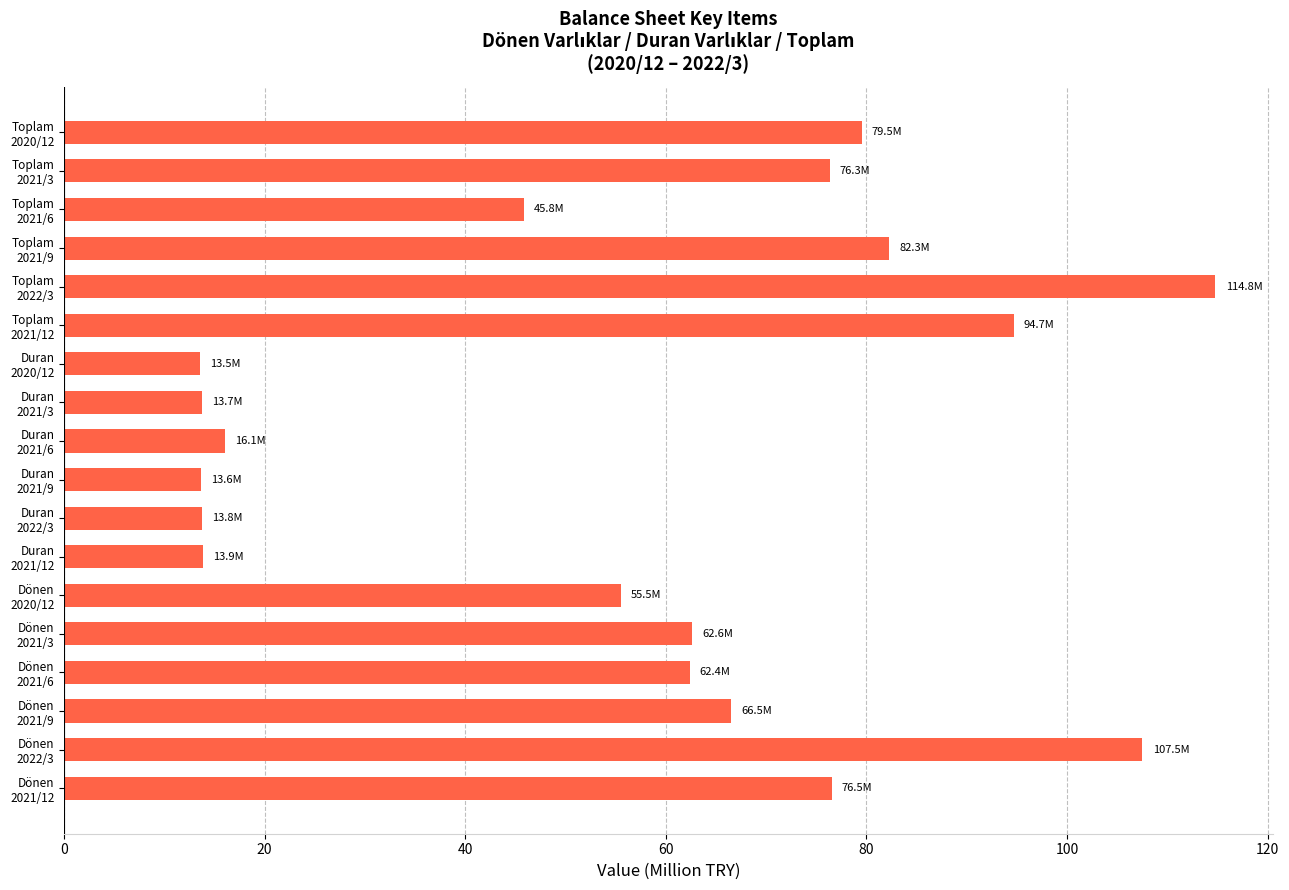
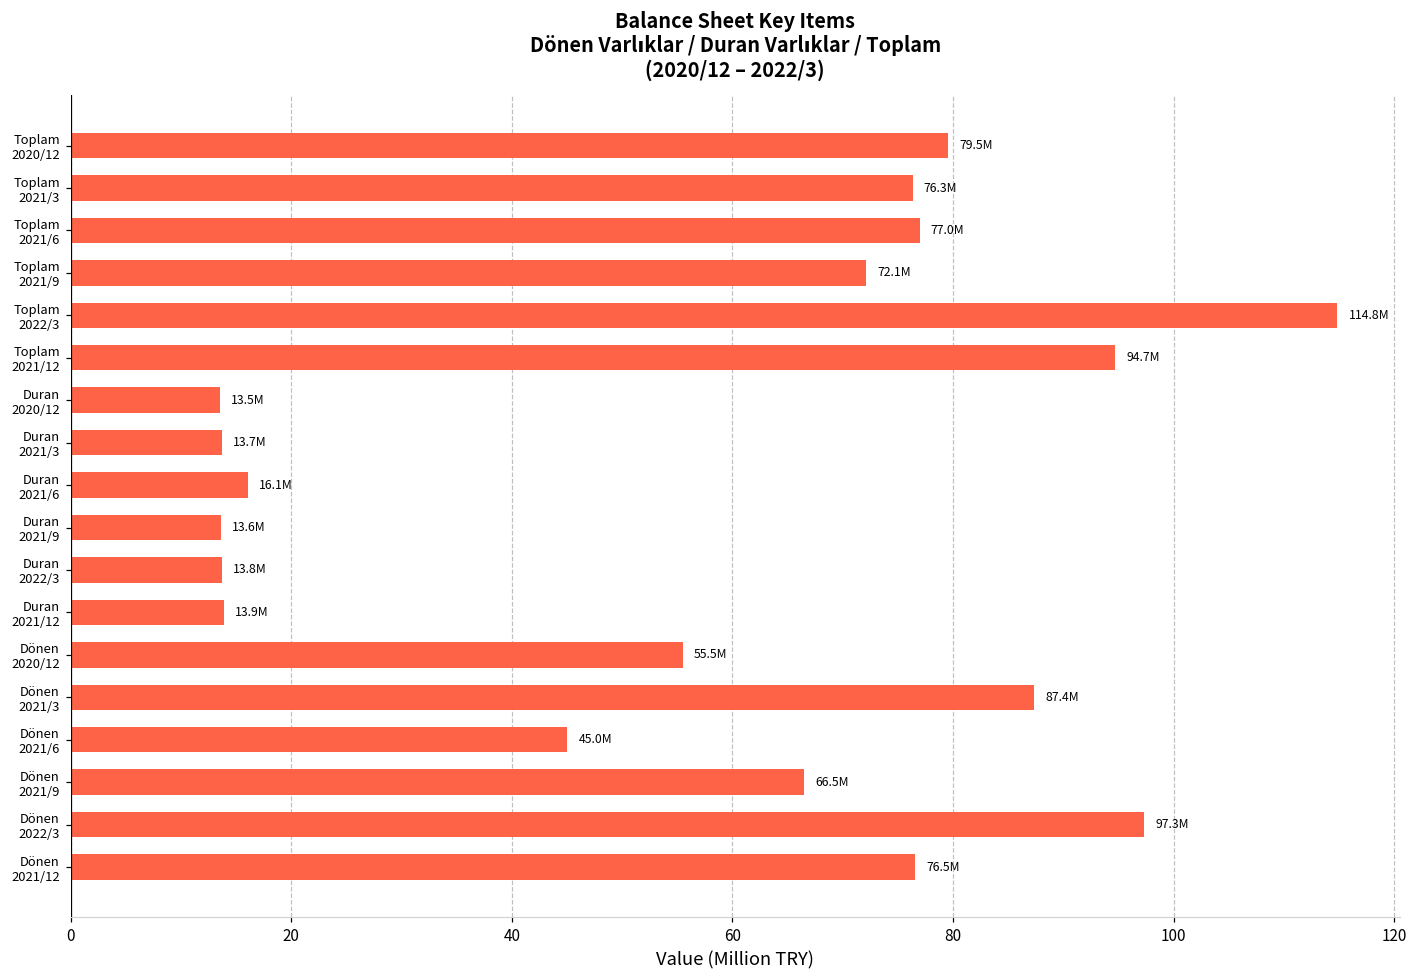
Toplam 2021/6: 45.8M -> 77.0M
Toplam 2021/9: 82.3M -> 72.1M
Dönen 2021/3: 62.6M -> 87.4M
Dönen 2021/6: 62.4M -> 45.0M
Dönen 2022/3: 107.5M -> 97.3M
